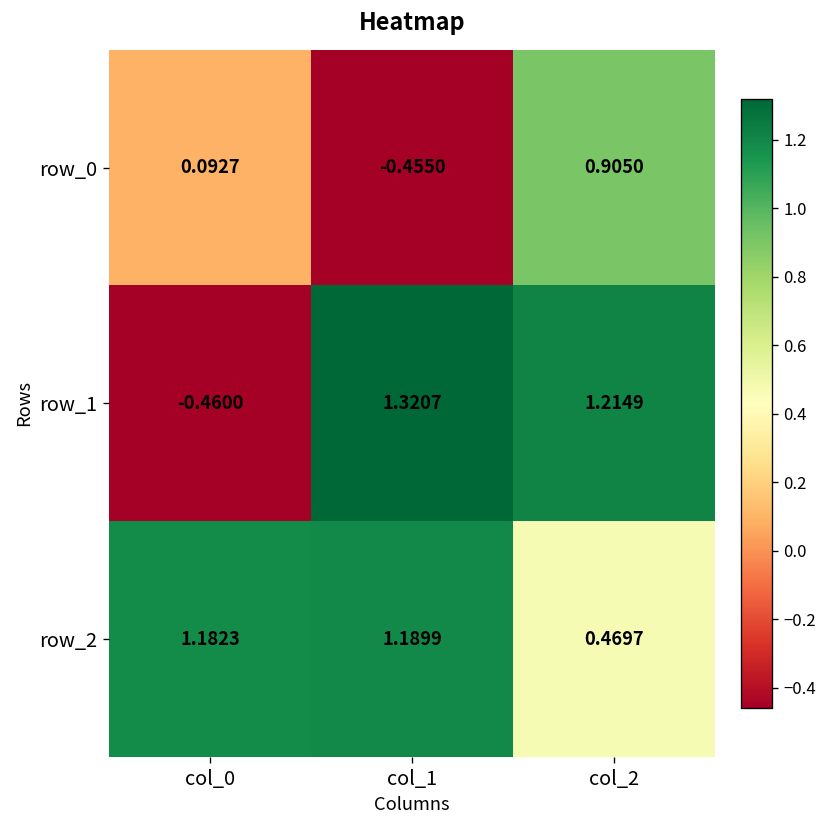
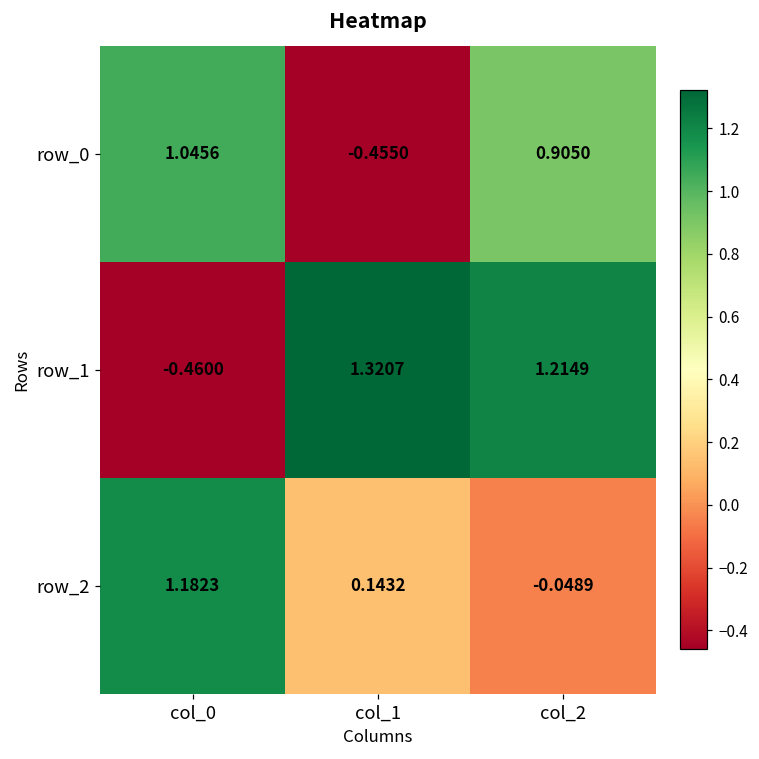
row_0, col_0: 0.0927 -> 1.0456
row_2, col_1: 1.1899 -> 0.1432
row_2, col_2: 0.4697 -> -0.0489
